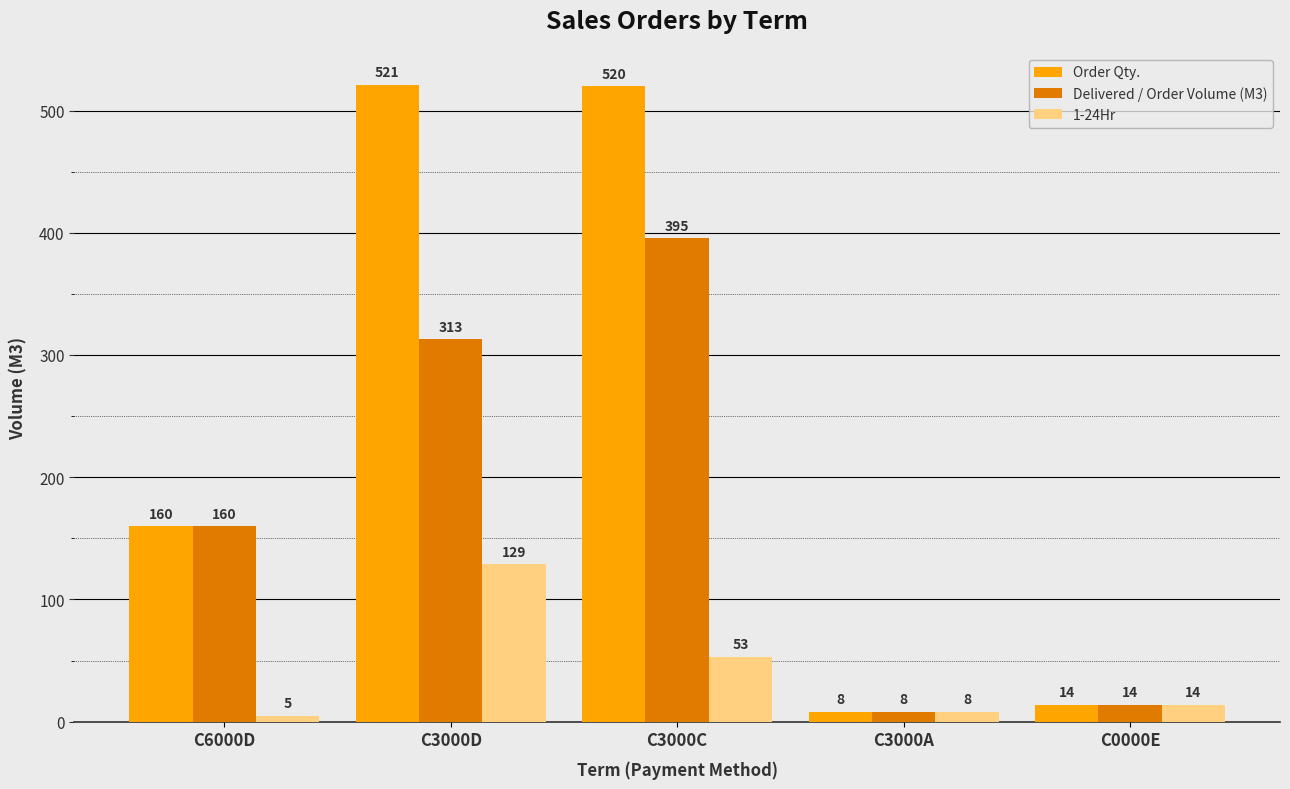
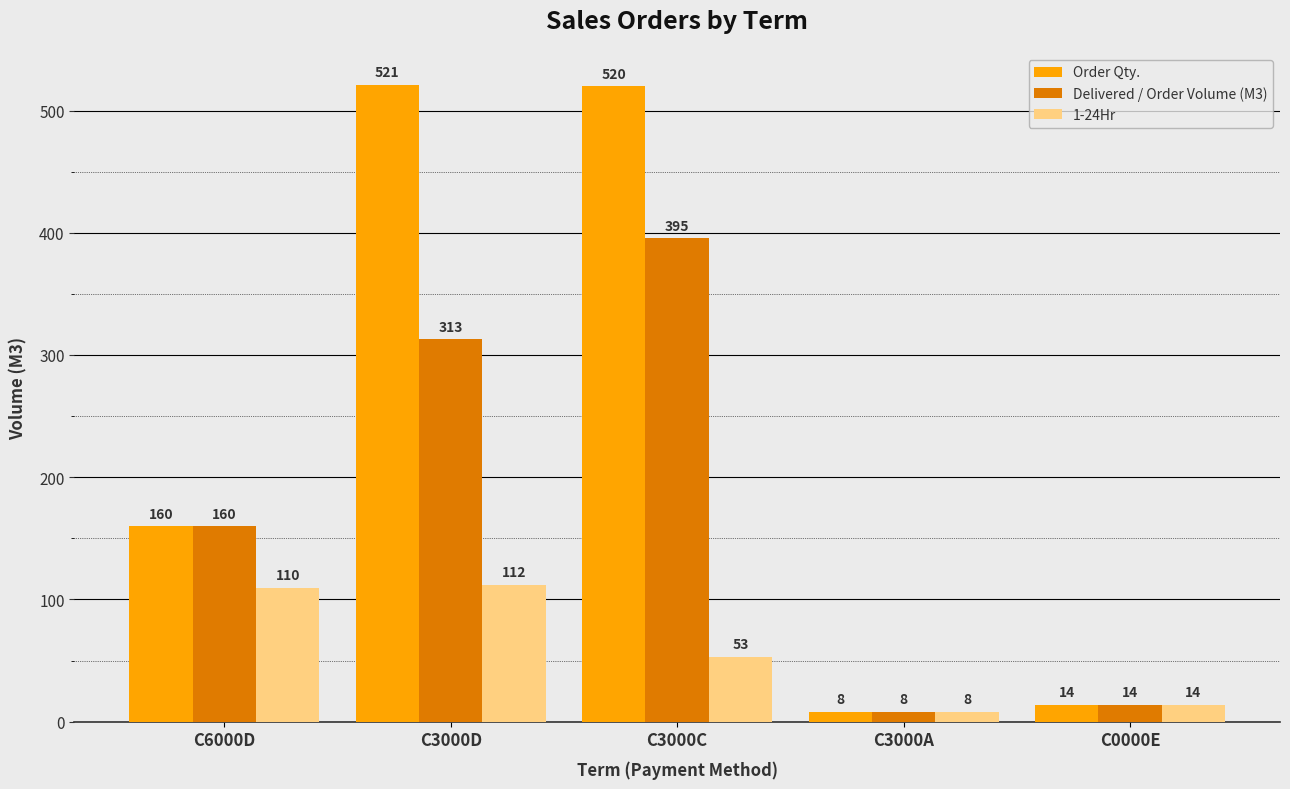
1-24Hr, C6000D: 5 -> 110
1-24Hr, C3000D: 129 -> 112
